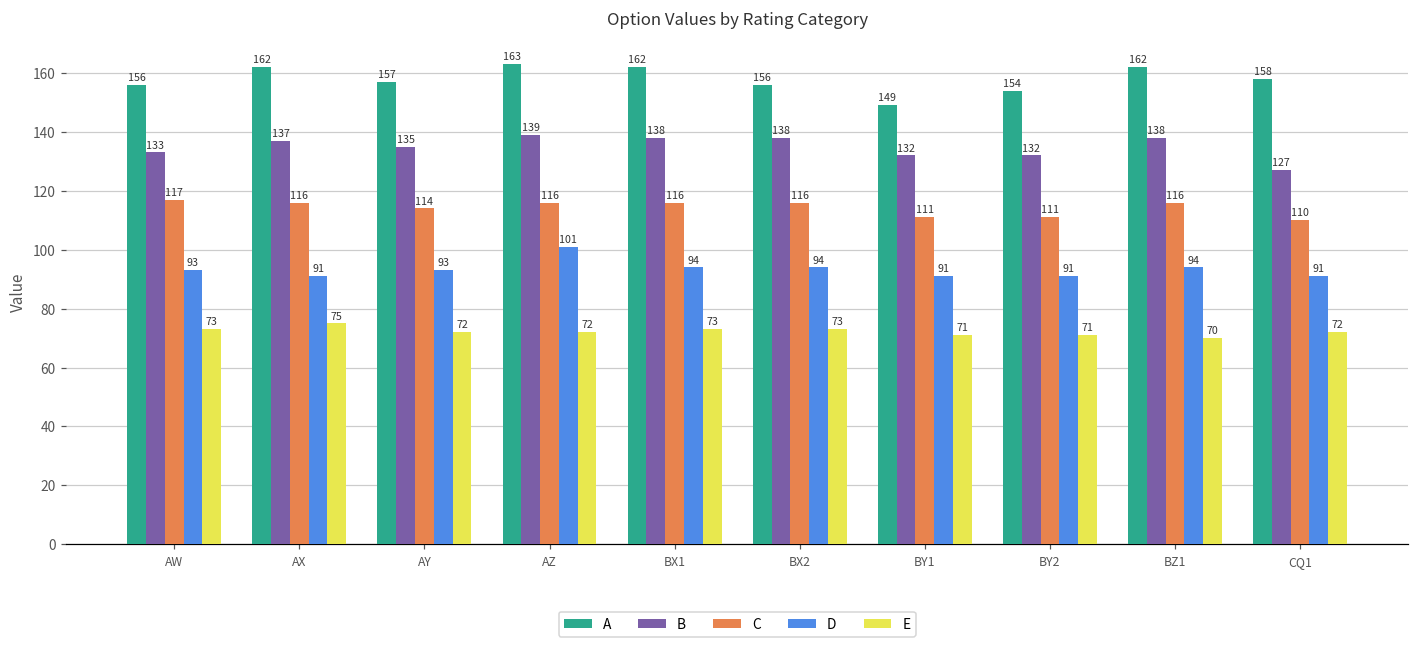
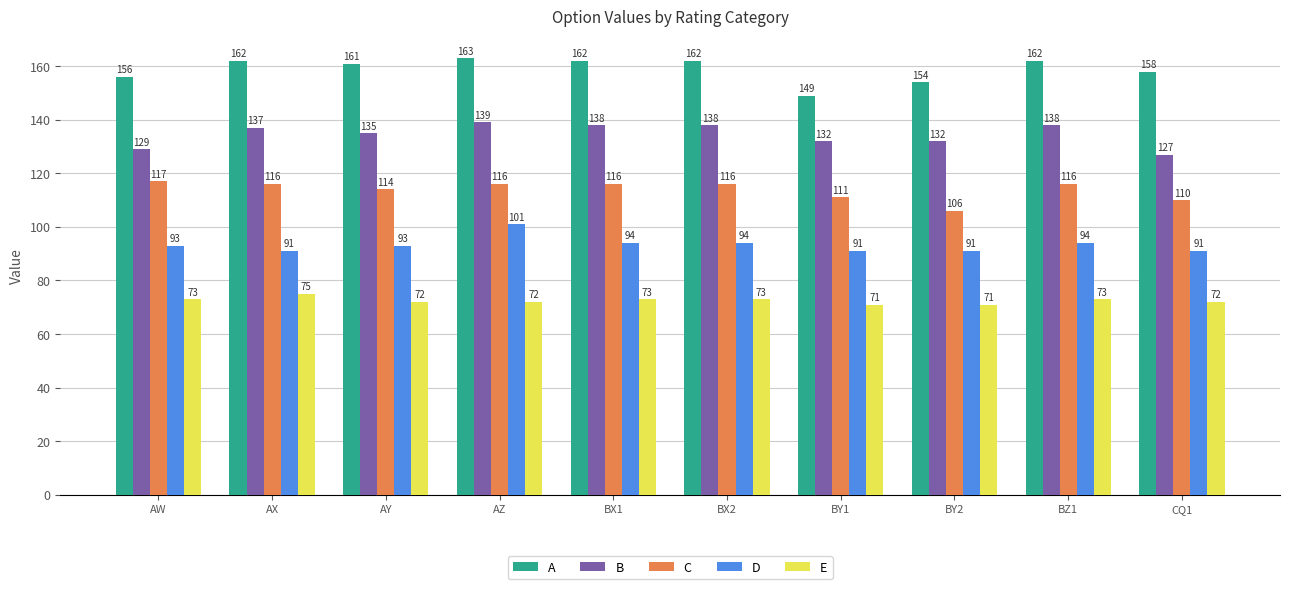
B, AW: 133 -> 129
A, AY: 157 -> 161
A, BX2: 156 -> 162
C, BY2: 111 -> 106
E, BZ1: 70 -> 73
